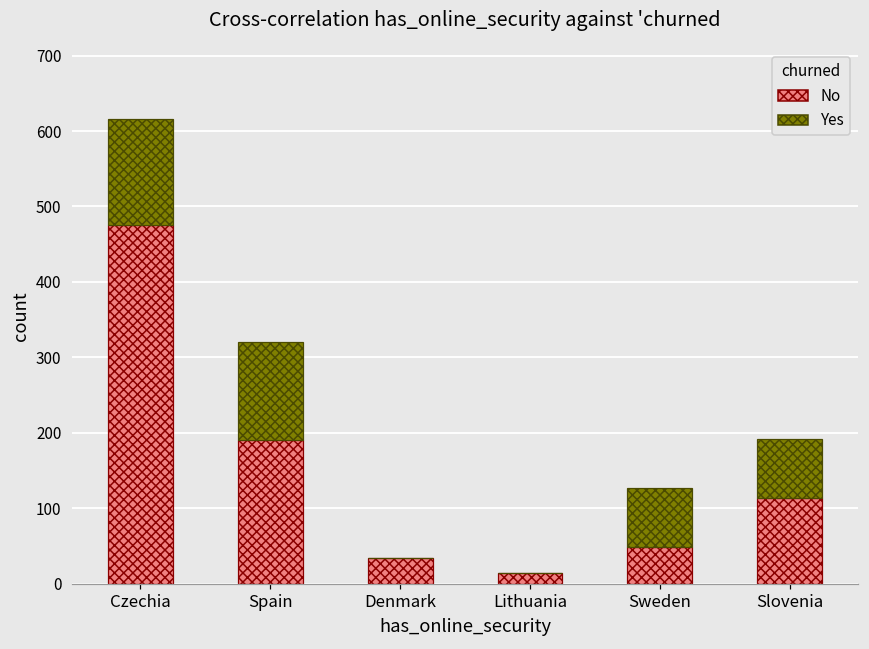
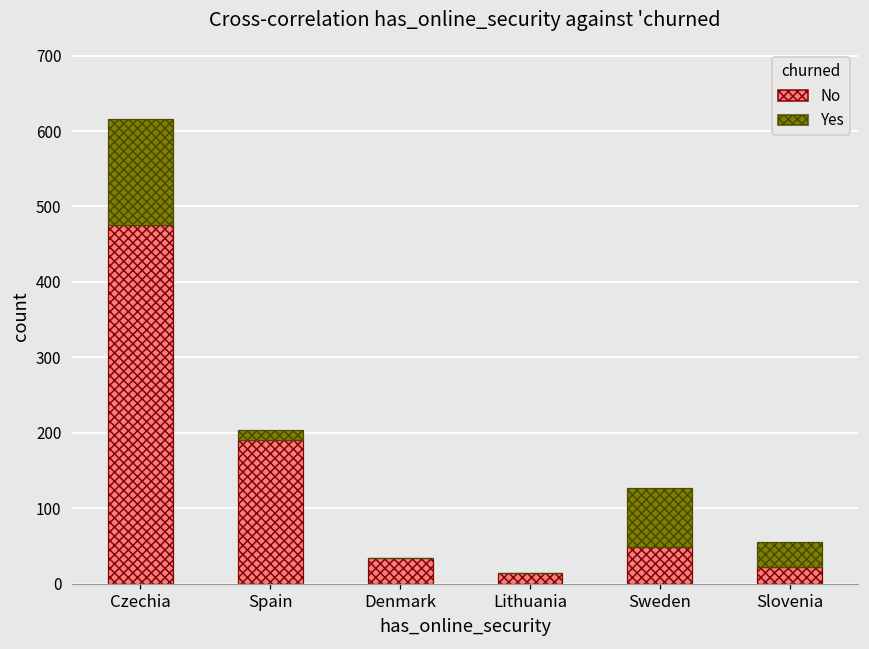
Yes, Spain: 130 -> 10
No, Slovenia: 110 -> 20
Yes, Slovenia: 80 -> 30
